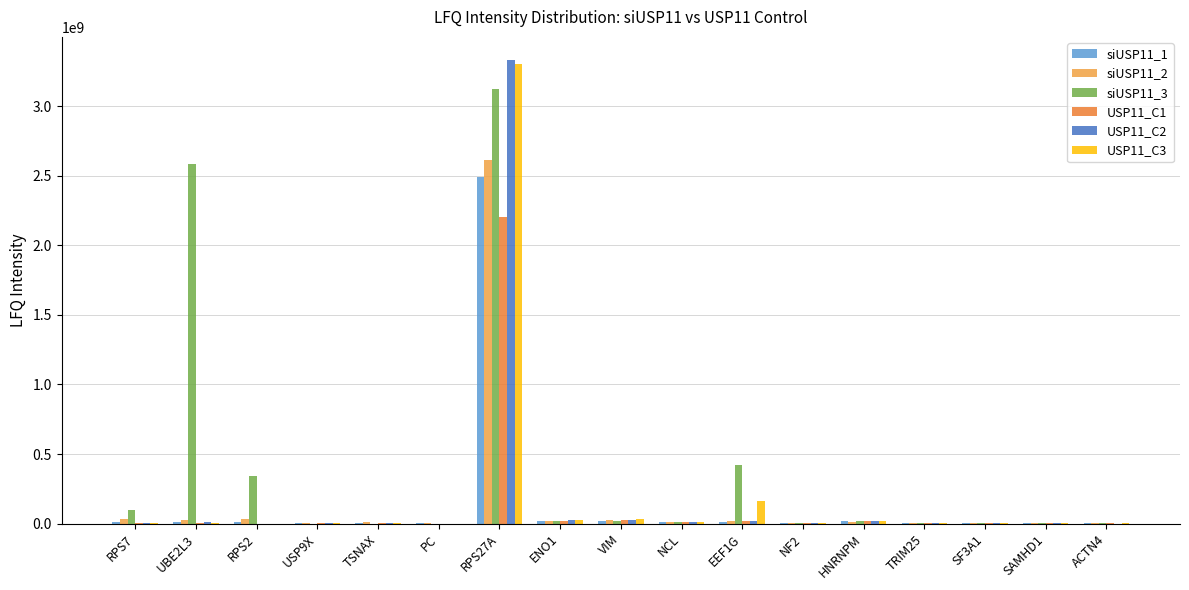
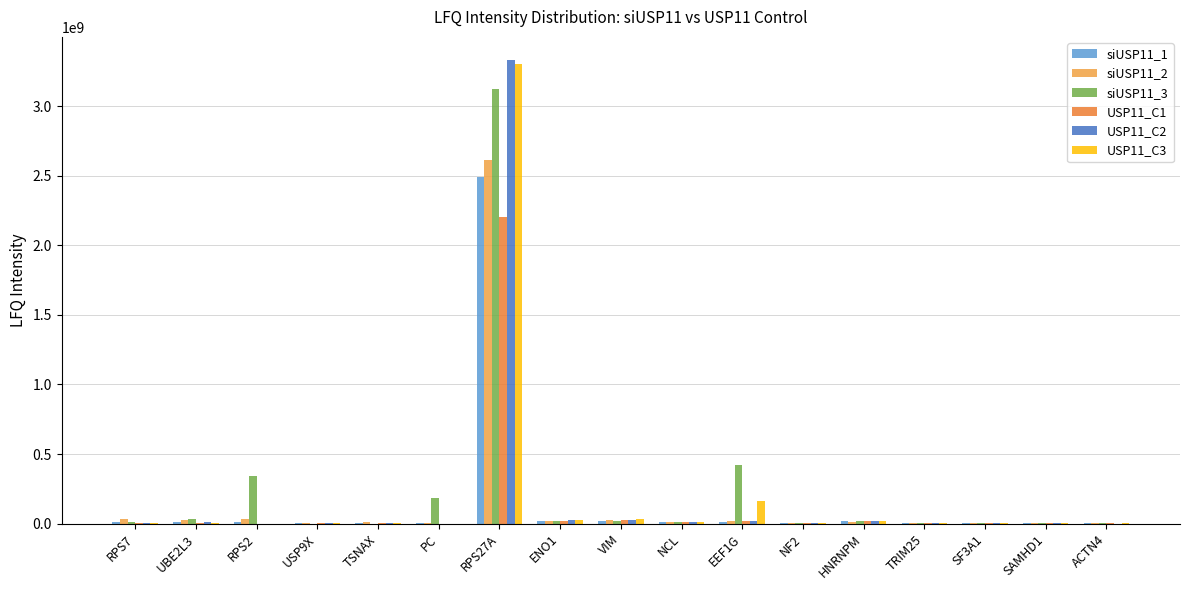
siUSP11_3, RPS7: 100000000 -> 10000000
siUSP11_3, UBE2L3: 2580000000 -> 40000000
siUSP11_3, PC: 0 -> 180000000
